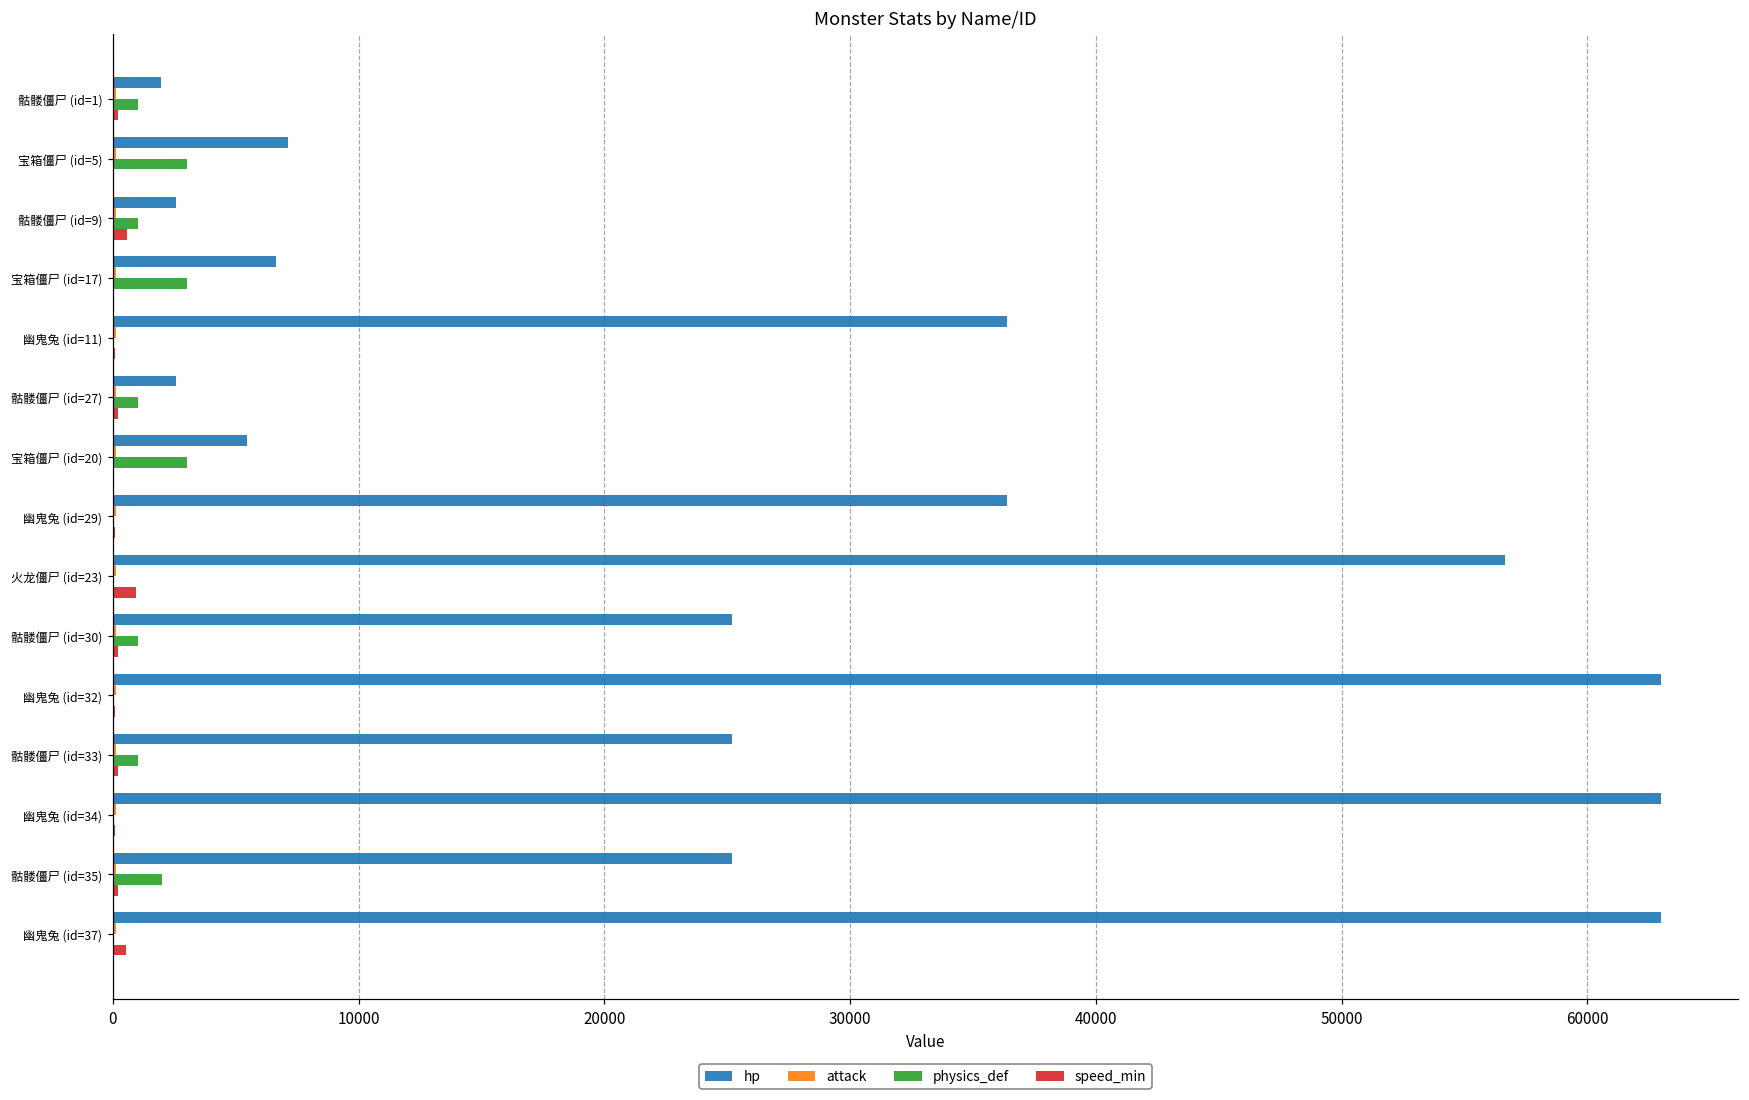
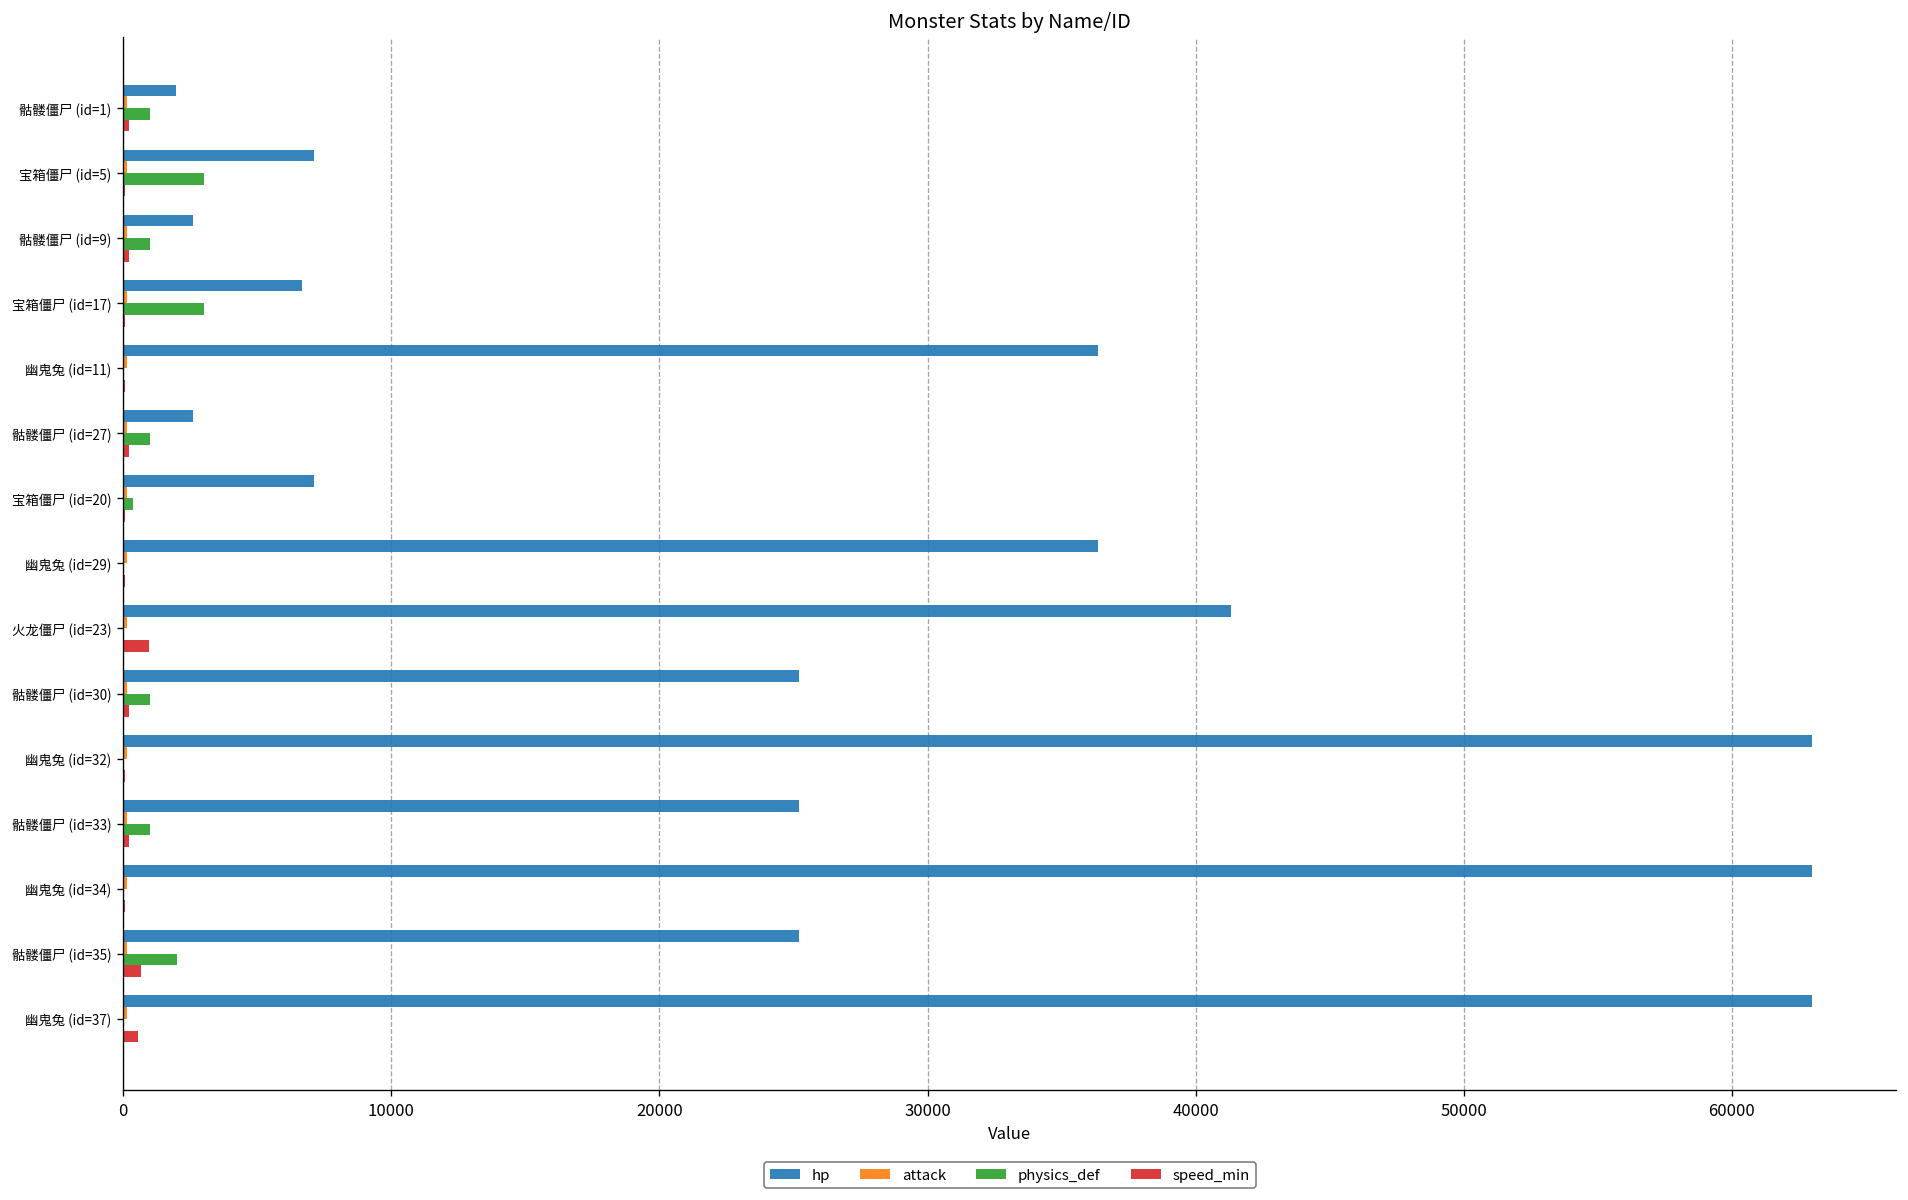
speed_min, 骷髅僵尸 (id=9): 600 -> 200
hp, 宝箱僵尸 (id=20): 5500 -> 7100
physics_def, 宝箱僵尸 (id=20): 3000 -> 400
hp, 火龙僵尸 (id=23): 56600 -> 41300
speed_min, 骷髅僵尸 (id=35): 200 -> 700
